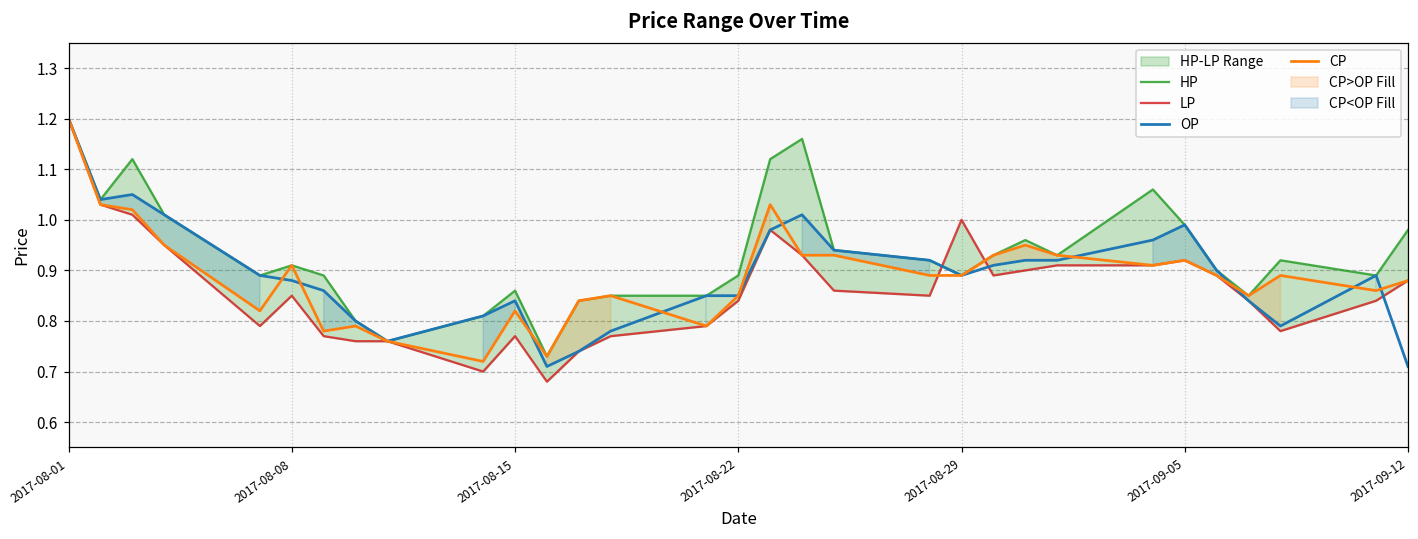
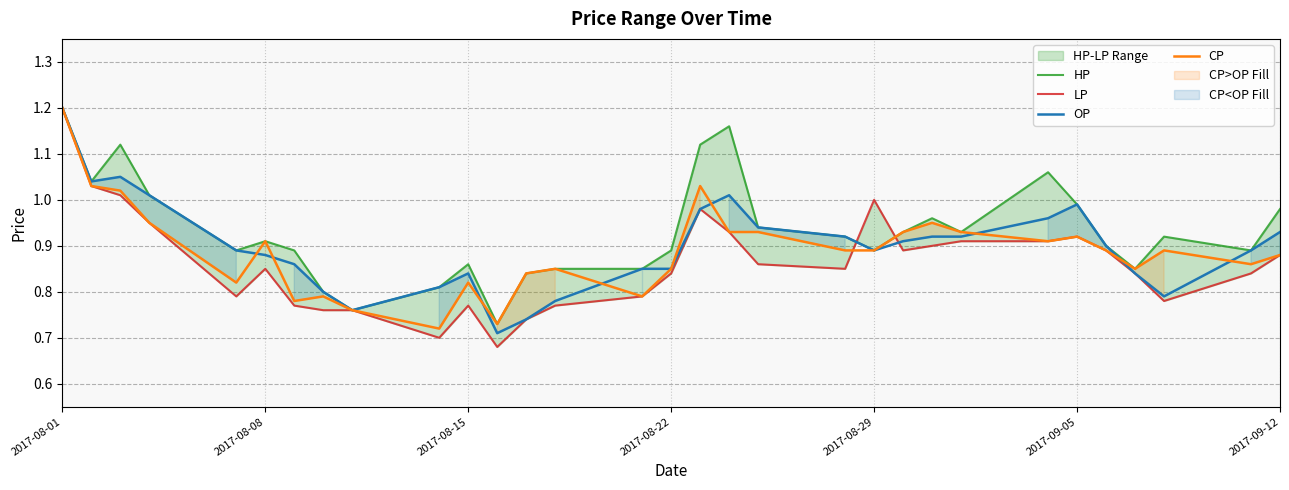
OP, 2017-09-12: 0.71 -> 0.93
